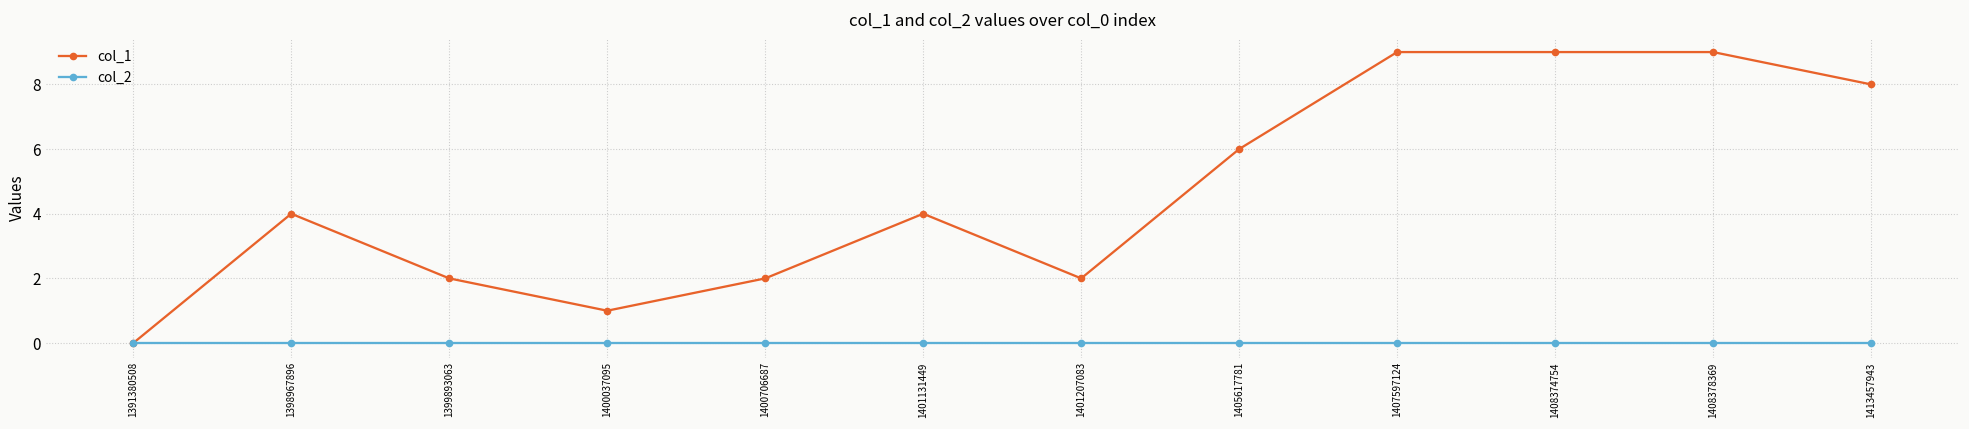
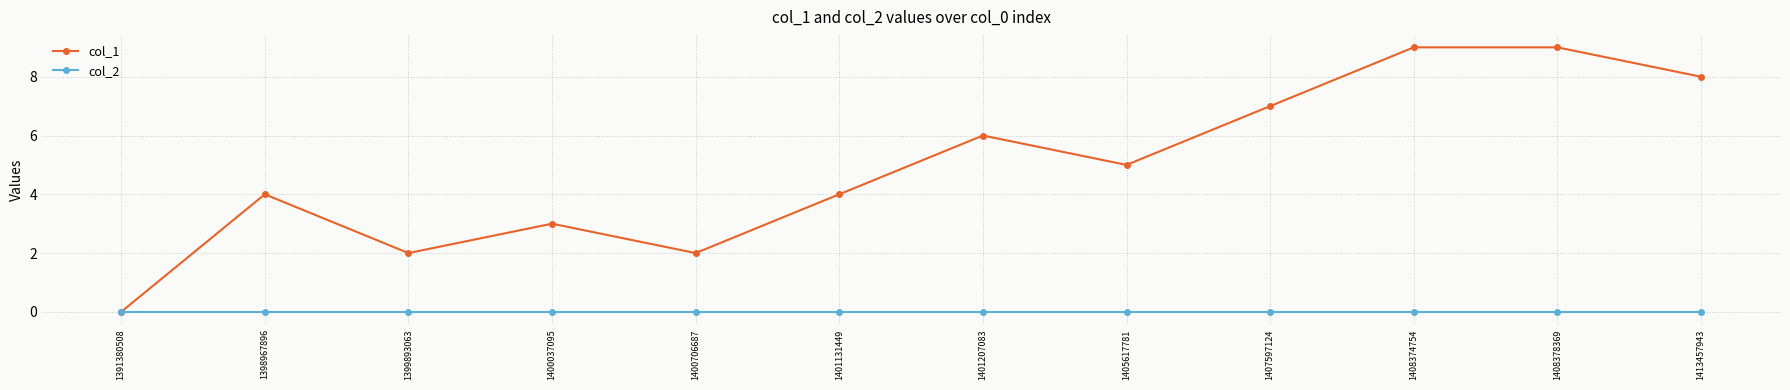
col_1, 1400037095: 1 -> 3
col_1, 1401207083: 2 -> 6
col_1, 1405617781: 6 -> 5
col_1, 1407597124: 9 -> 7
